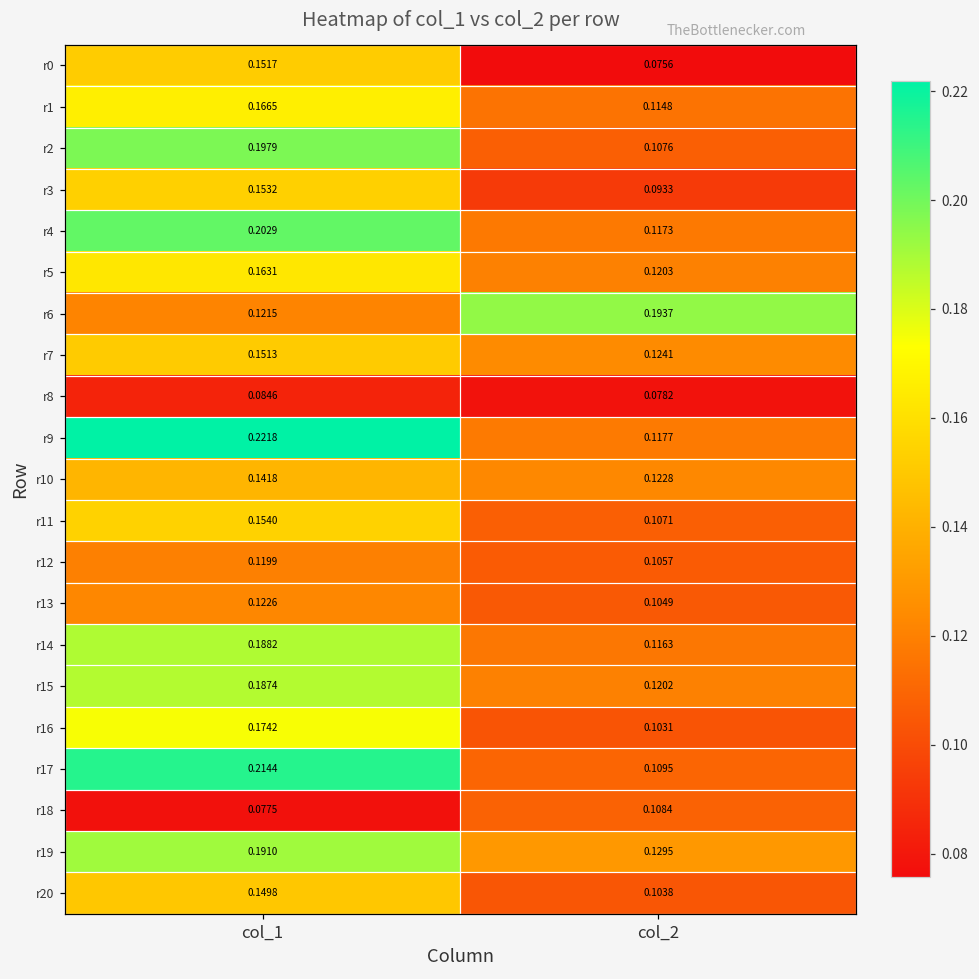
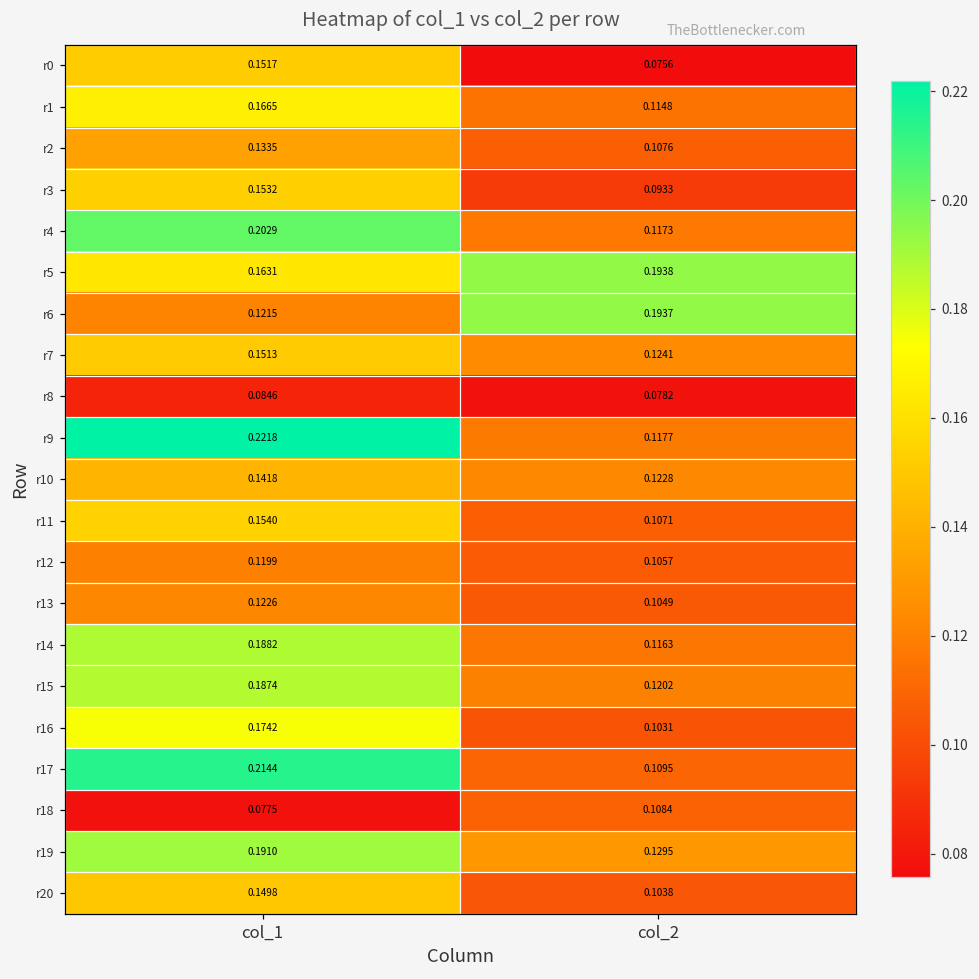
r2, col_1: 0.1979 -> 0.1335
r5, col_2: 0.1203 -> 0.1938
